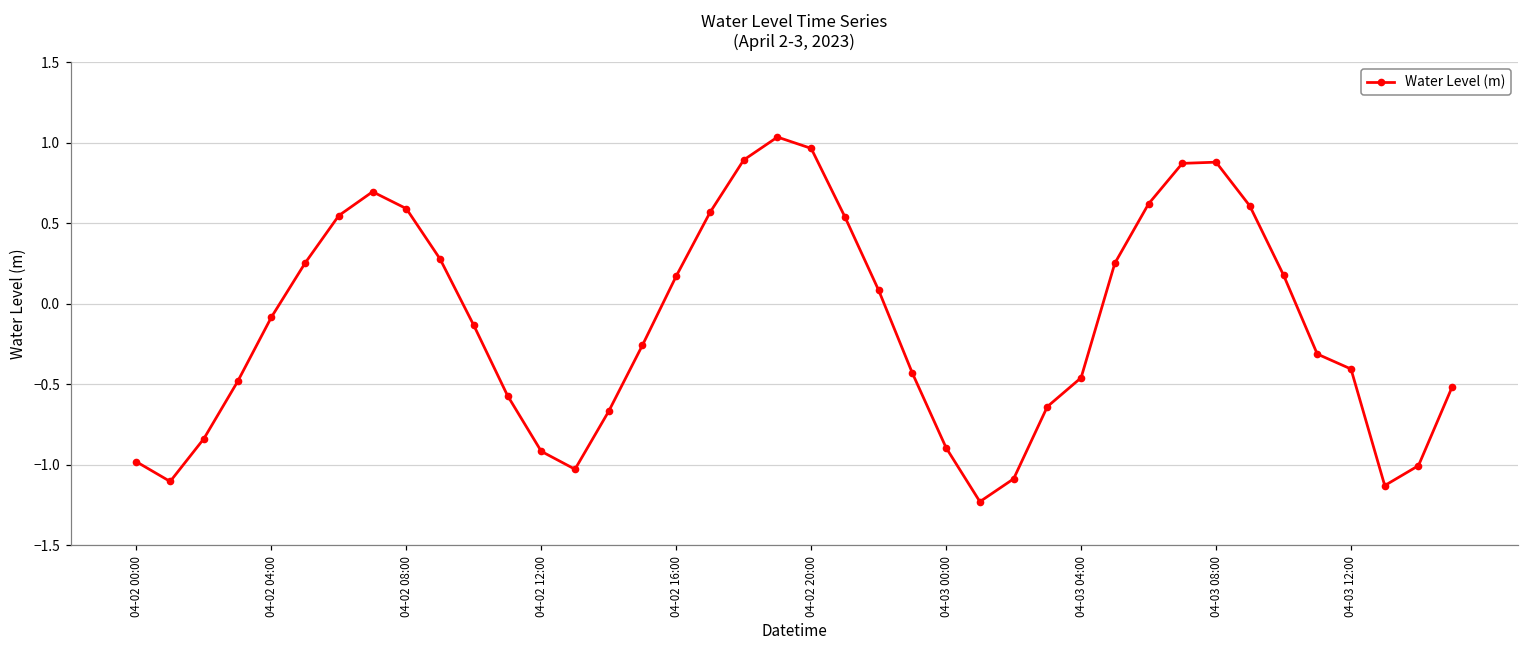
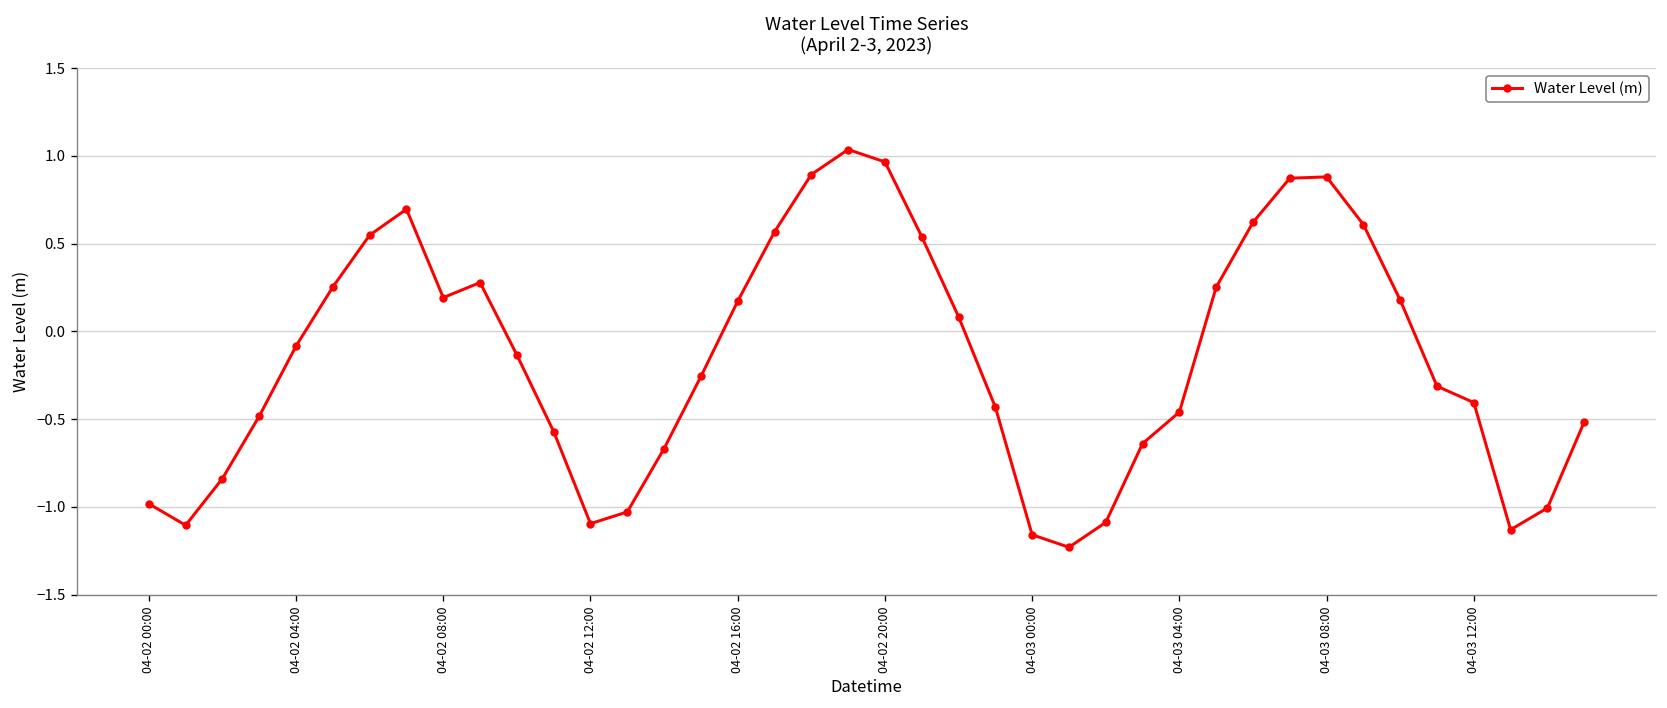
04-02 08:00: 0.59 -> 0.19
04-02 12:00: -0.92 -> -1.10
04-03 00:00: -0.90 -> -1.16
